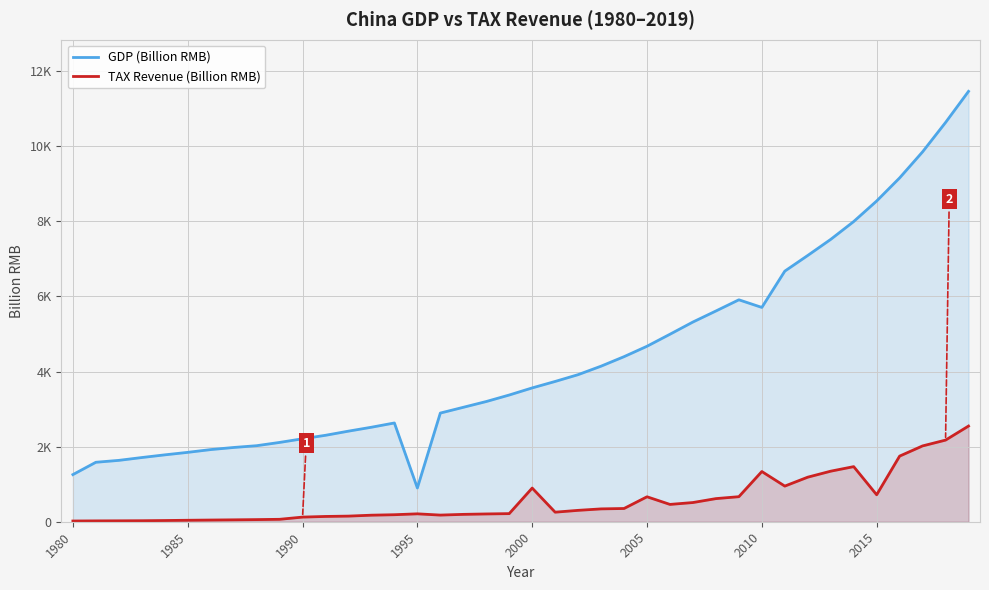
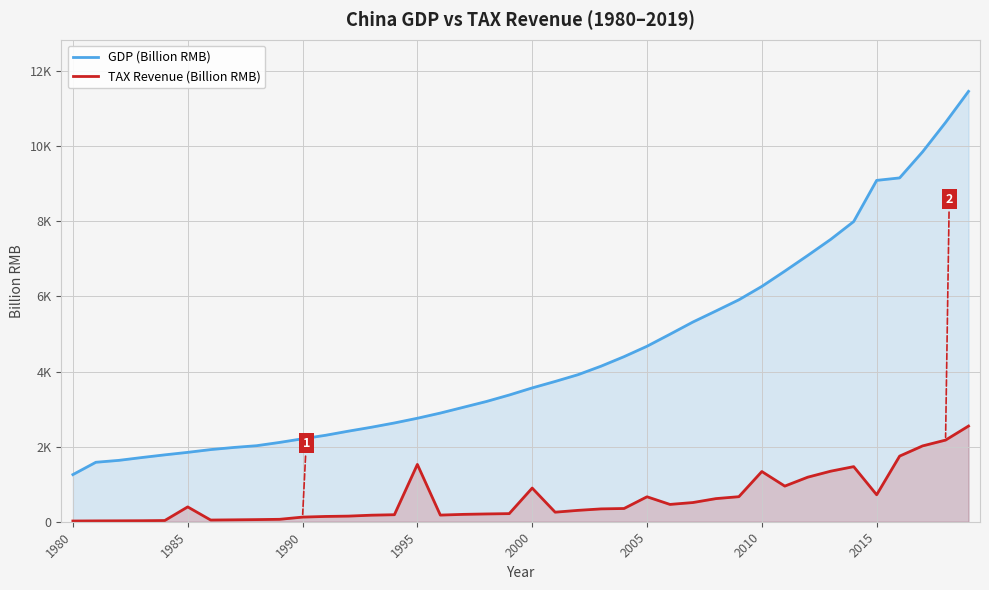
TAX Revenue (Billion RMB), 1985: 0 -> 400
GDP (Billion RMB), 1995: 900 -> 2800
TAX Revenue (Billion RMB), 1995: 200 -> 1500
GDP (Billion RMB), 2010: 5700 -> 6300
GDP (Billion RMB), 2015: 8500 -> 9100
